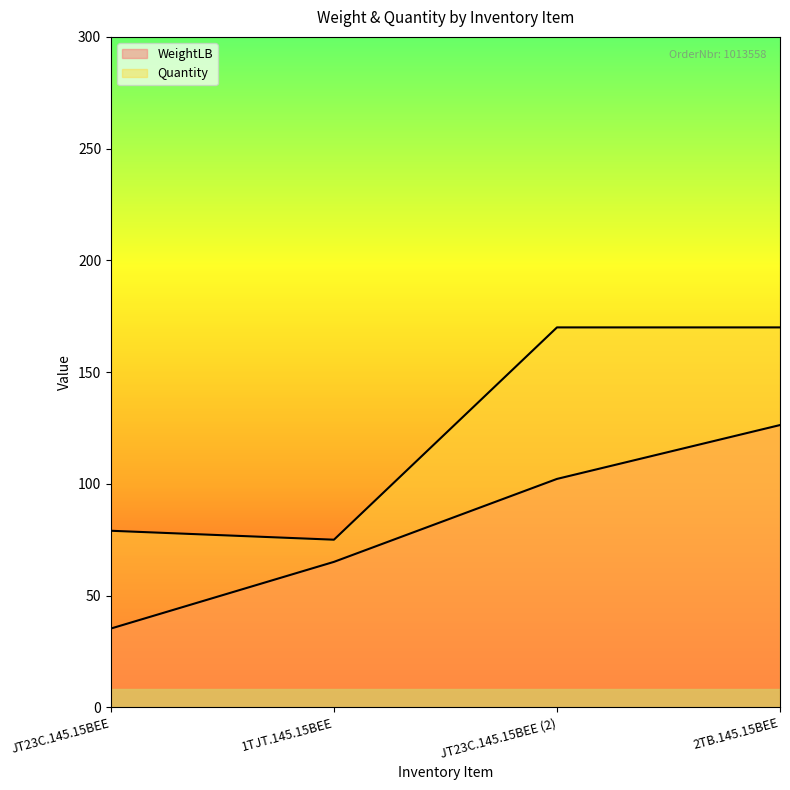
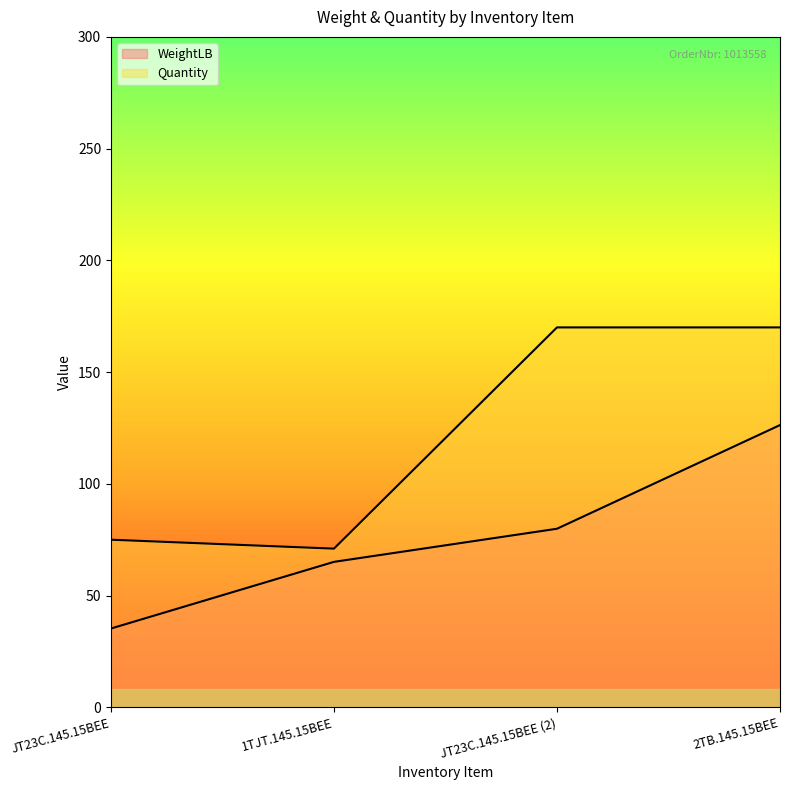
Quantity, JT23C.145.15BEE: 79 -> 75
Quantity, 1TJT.145.15BEE: 75 -> 71
WeightLB, JT23C.145.15BEE (2): 102 -> 80
